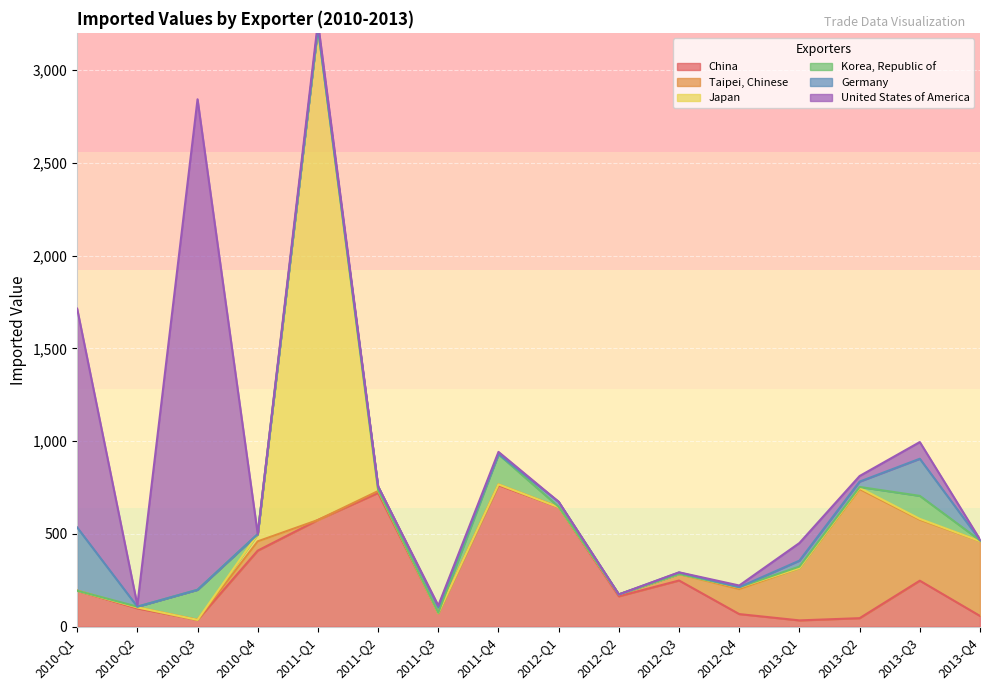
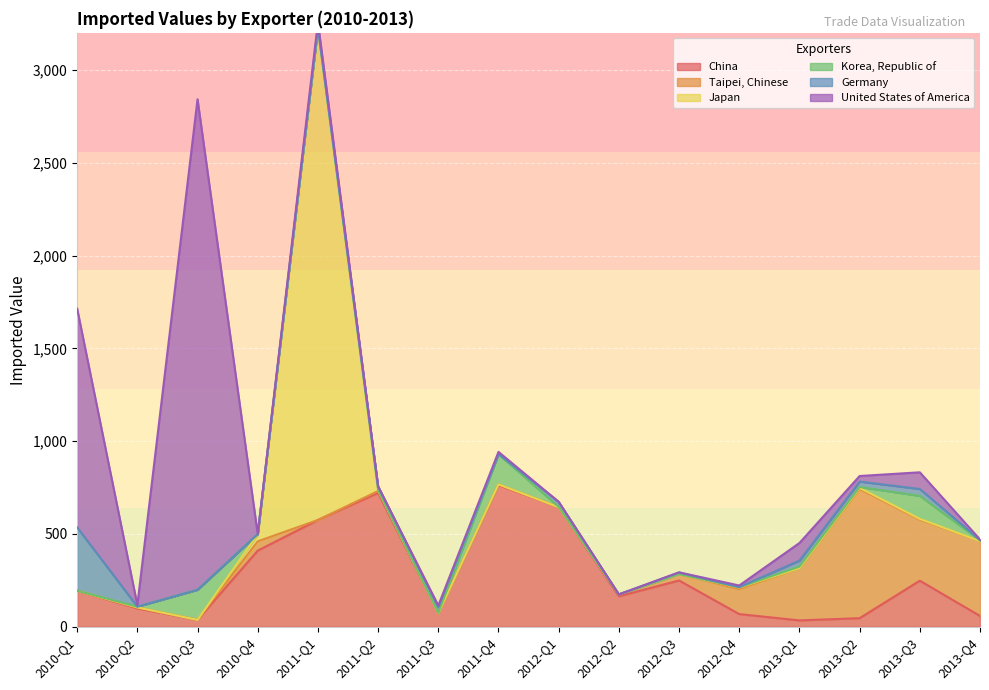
Germany, 2013-Q3: 200 -> 40
